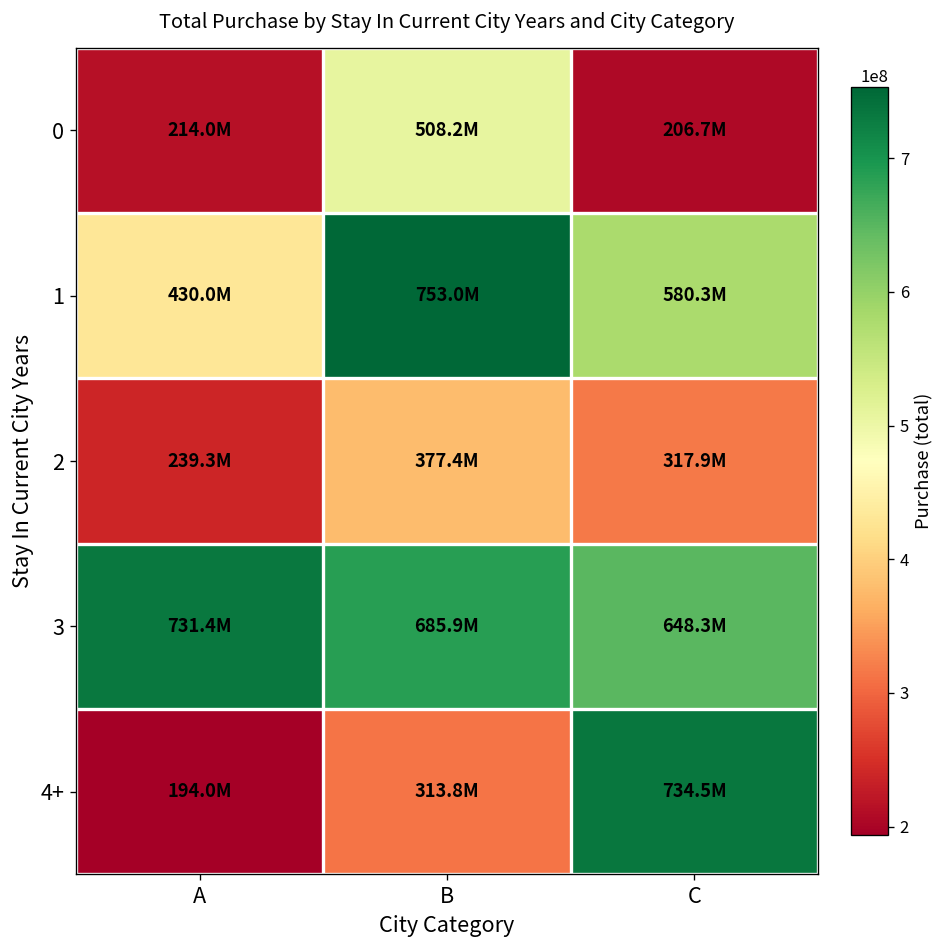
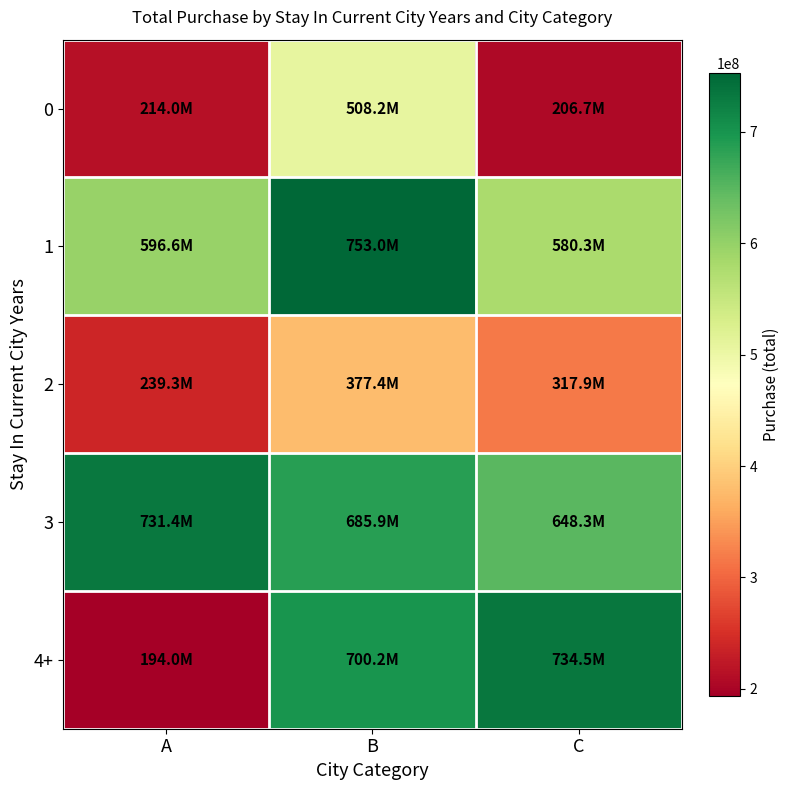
1, A: 430.0M -> 596.6M
4+, B: 313.8M -> 700.2M
